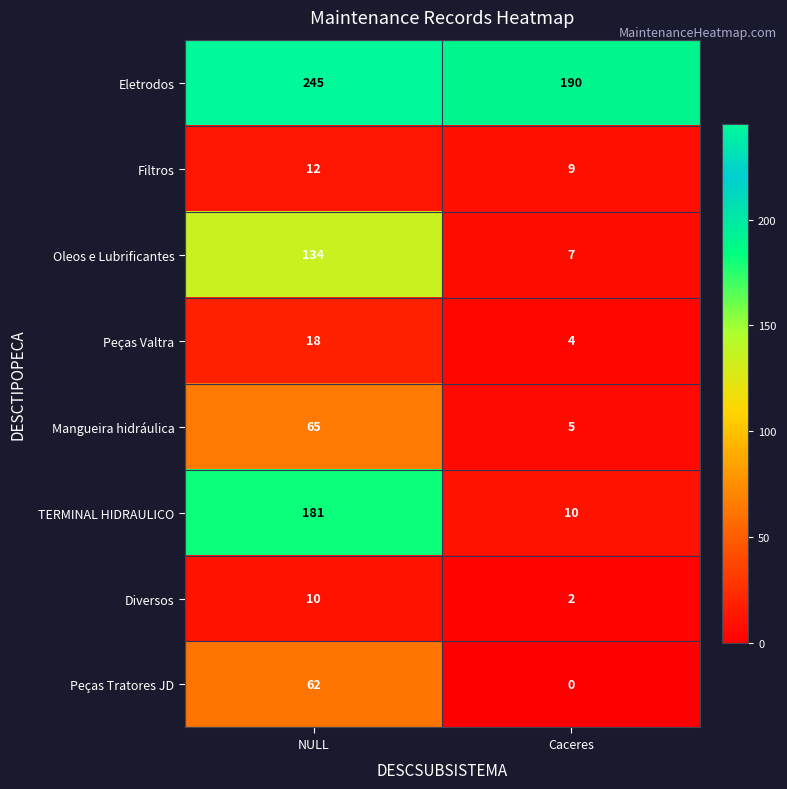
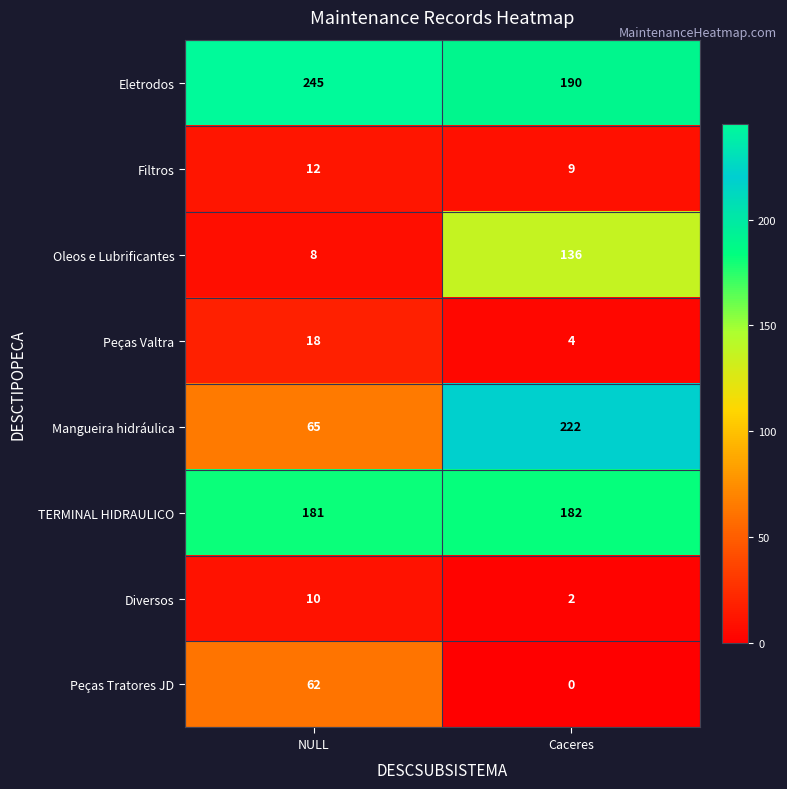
Oleos e Lubrificantes, NULL: 134 -> 8
Oleos e Lubrificantes, Caceres: 7 -> 136
Mangueira hidráulica, Caceres: 5 -> 222
TERMINAL HIDRAULICO, Caceres: 10 -> 182
